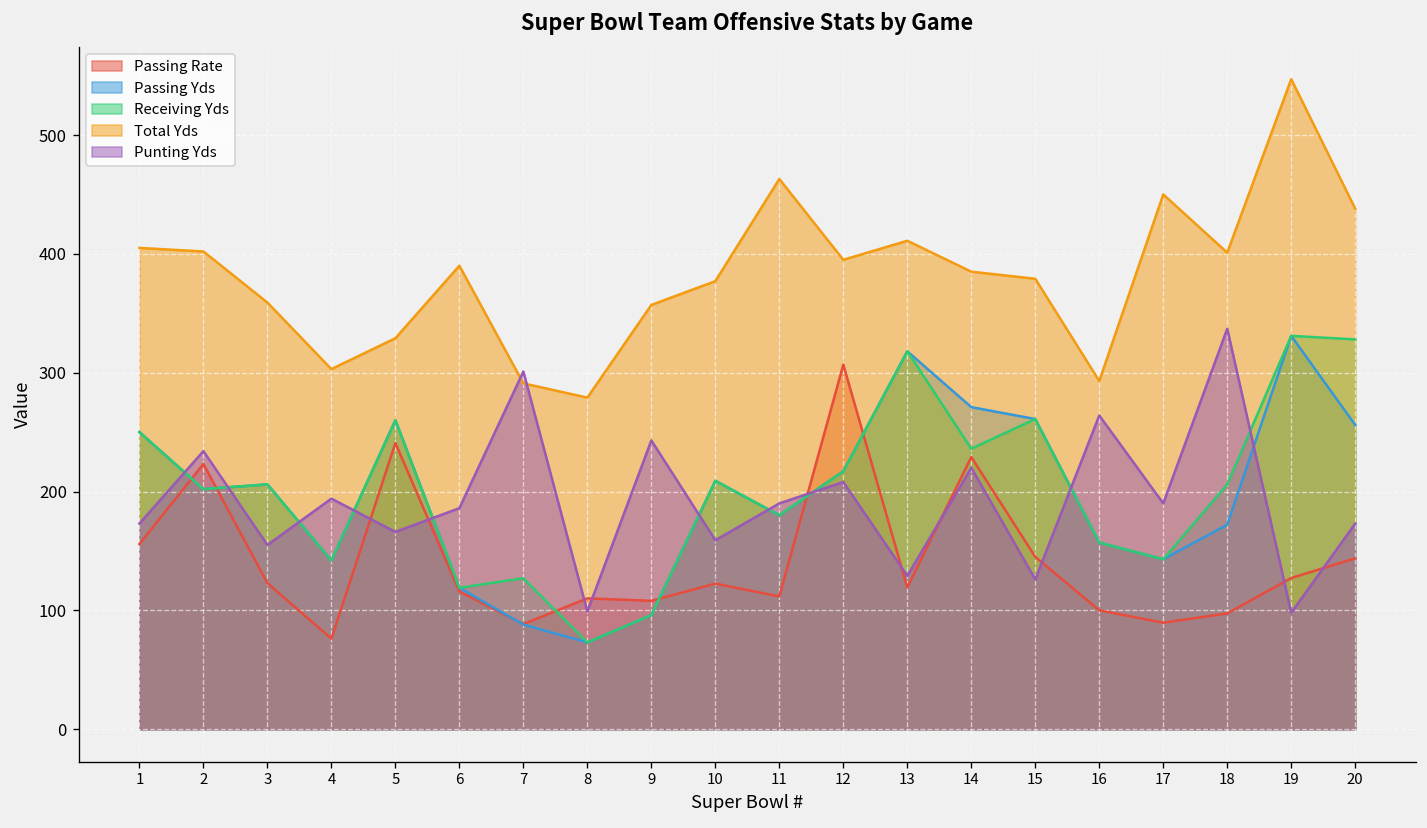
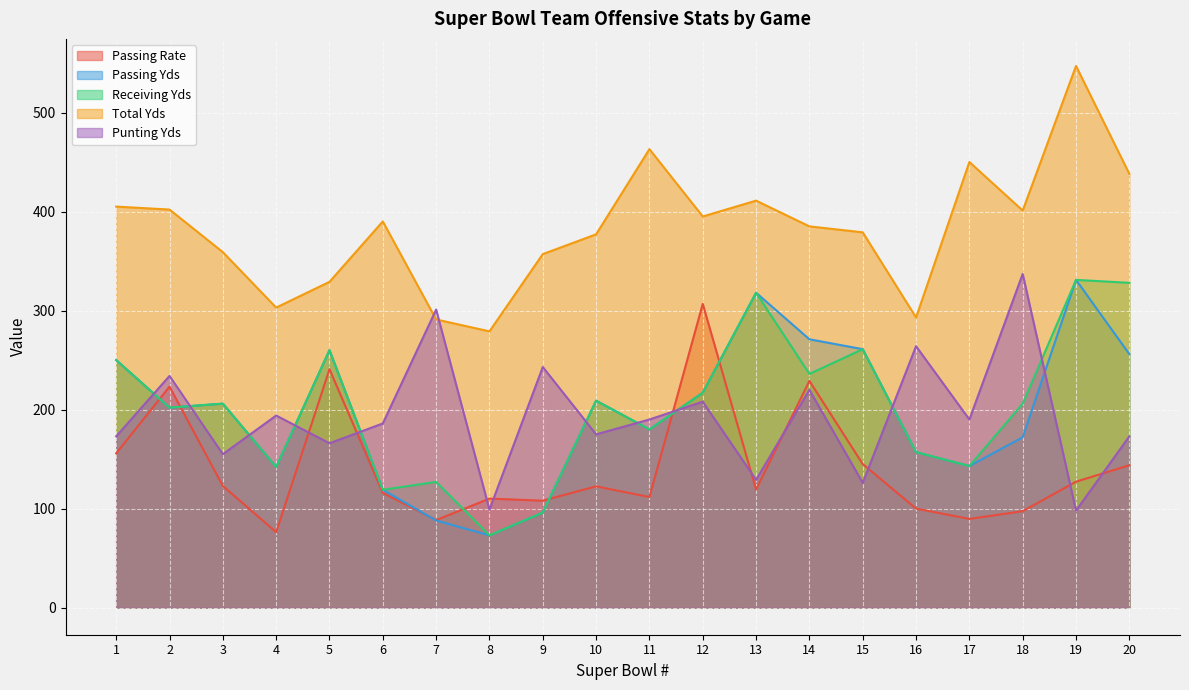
Punting Yds, 10: 160 -> 180
